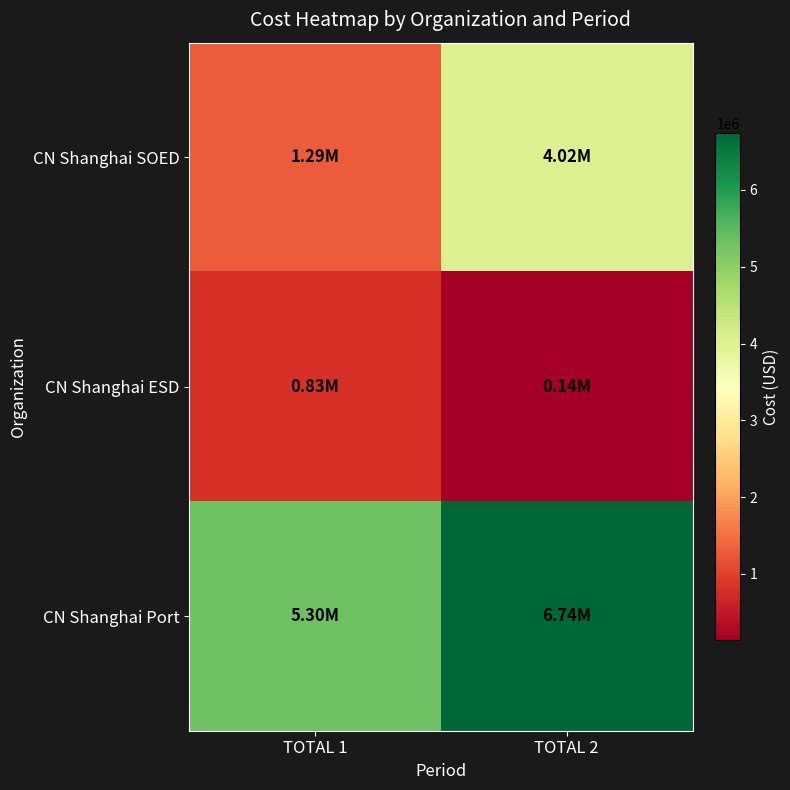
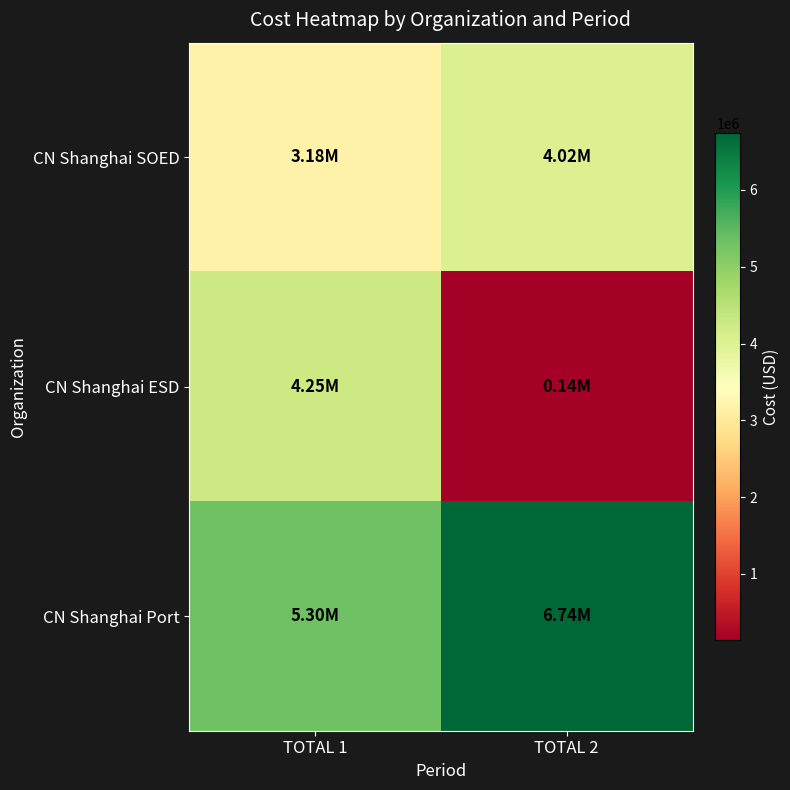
CN Shanghai SOED, TOTAL 1: 1.29M -> 3.18M
CN Shanghai ESD, TOTAL 1: 0.83M -> 4.25M
